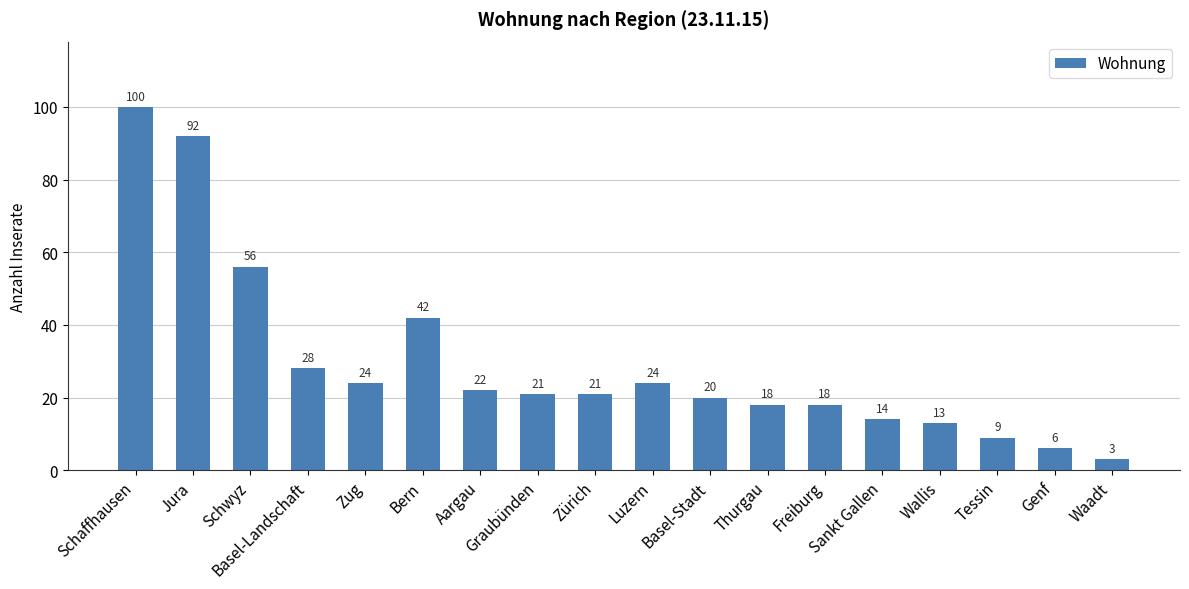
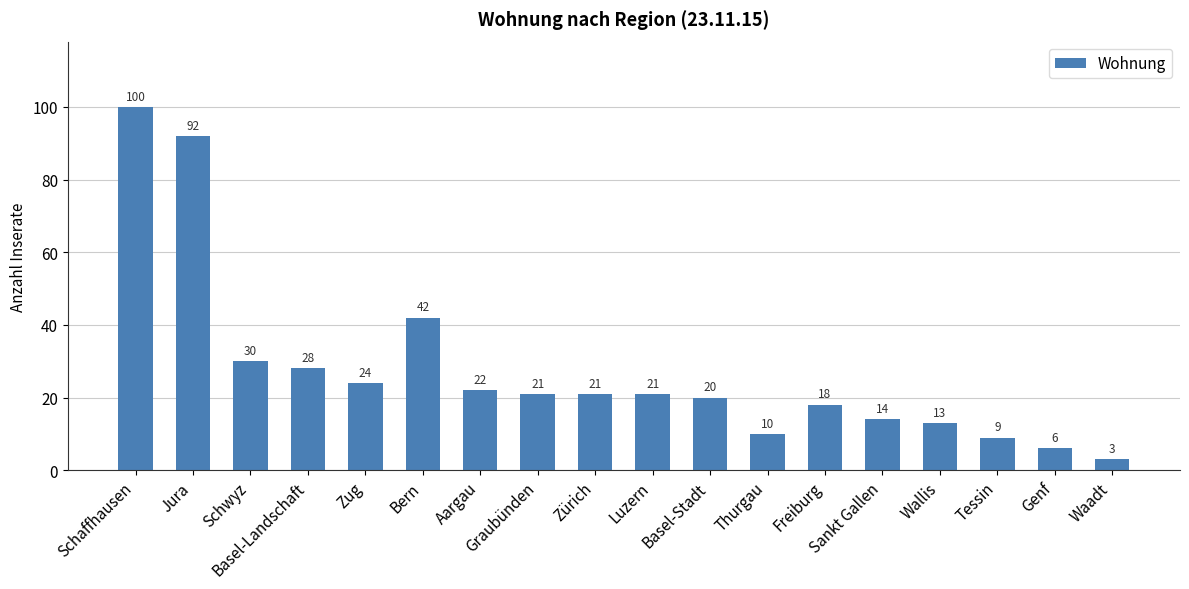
Schwyz: 56 -> 30
Luzern: 24 -> 21
Thurgau: 18 -> 10
